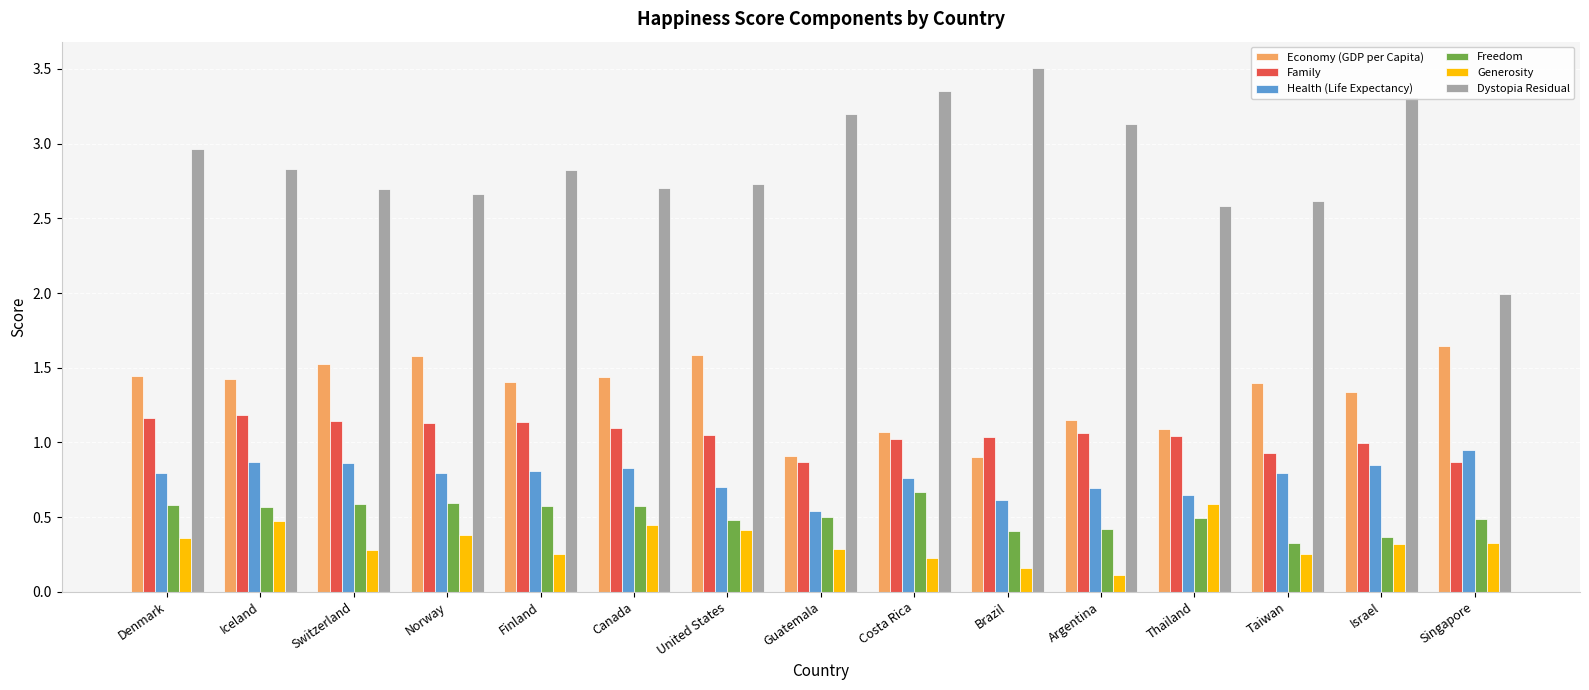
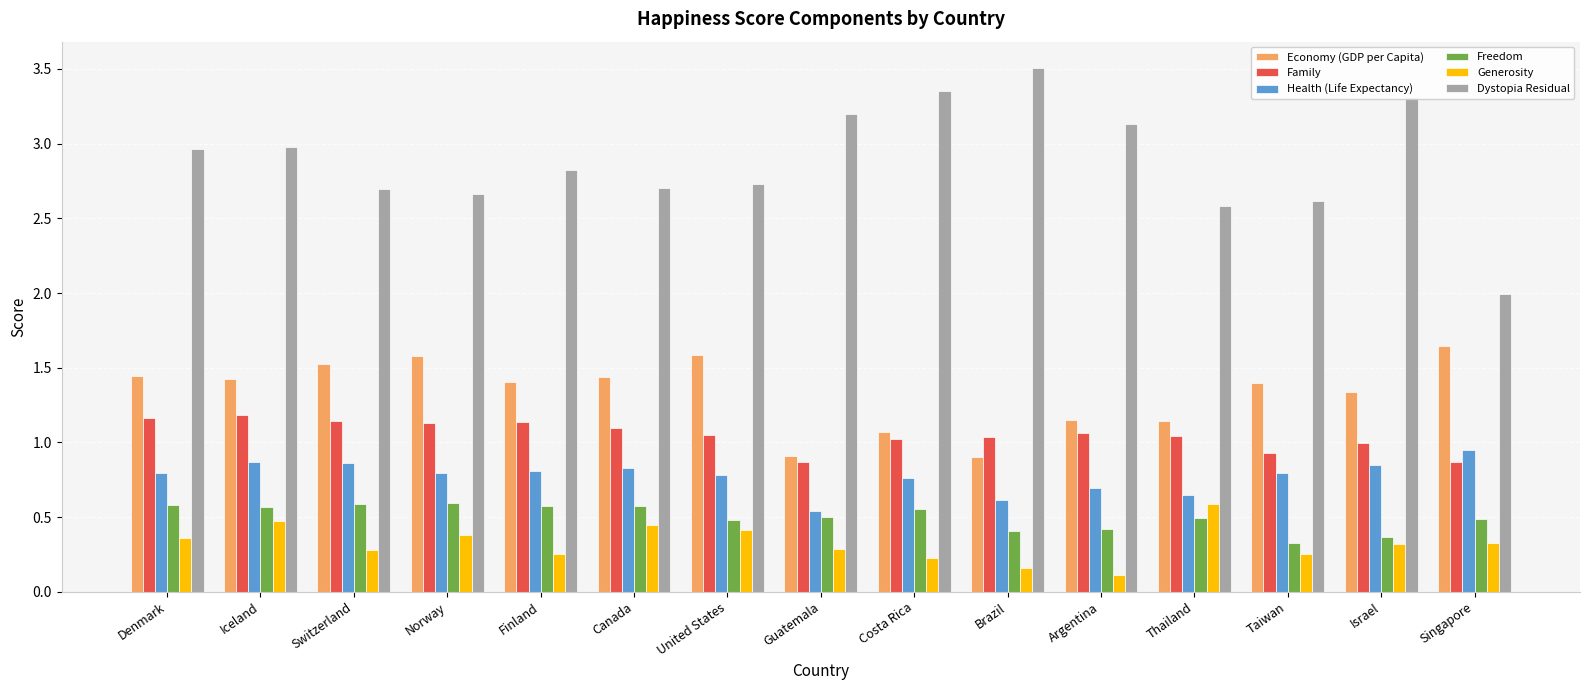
Dystopia Residual, Iceland: 2.83 -> 2.98
Health (Life Expectancy), United States: 0.70 -> 0.78
Freedom, Costa Rica: 0.67 -> 0.55
Economy (GDP per Capita), Thailand: 1.09 -> 1.14
